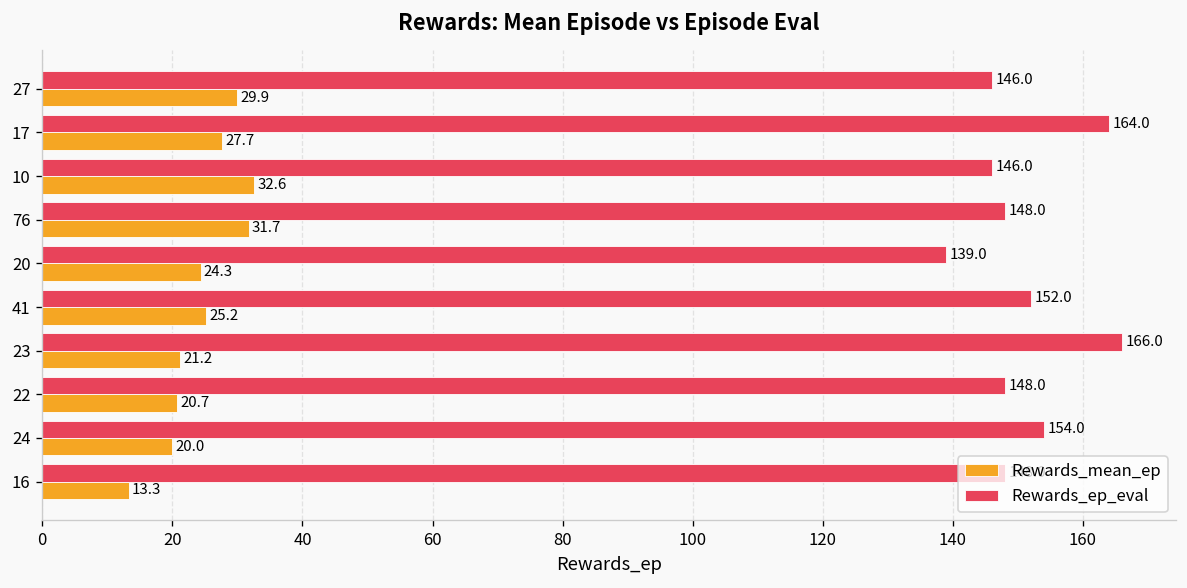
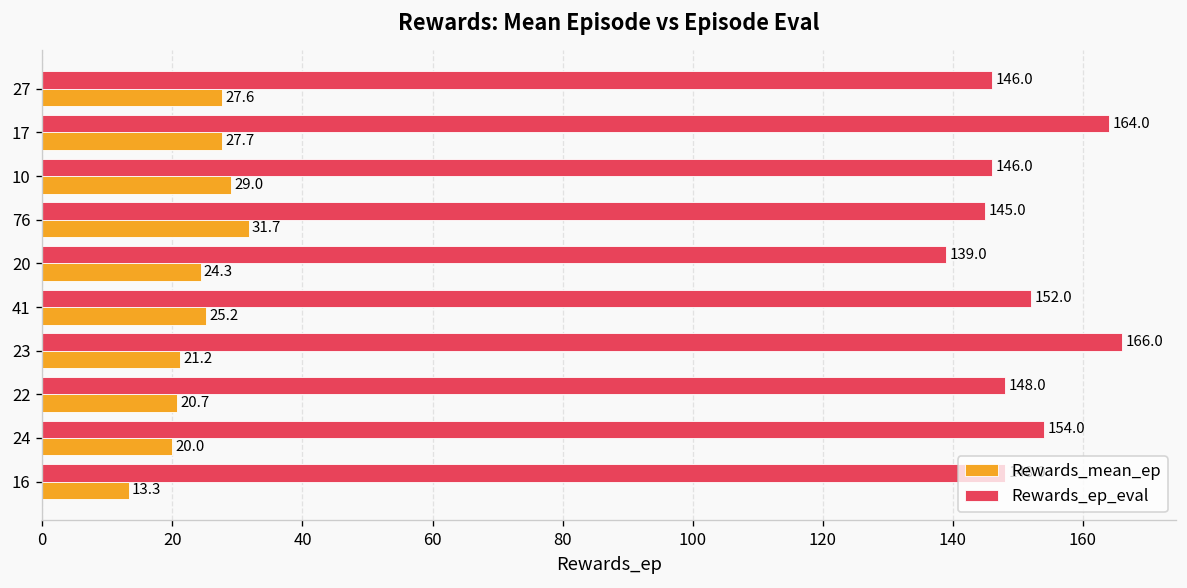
Rewards_mean_ep, 27: 29.9 -> 27.6
Rewards_mean_ep, 10: 32.6 -> 29.0
Rewards_ep_eval, 76: 148.0 -> 145.0
